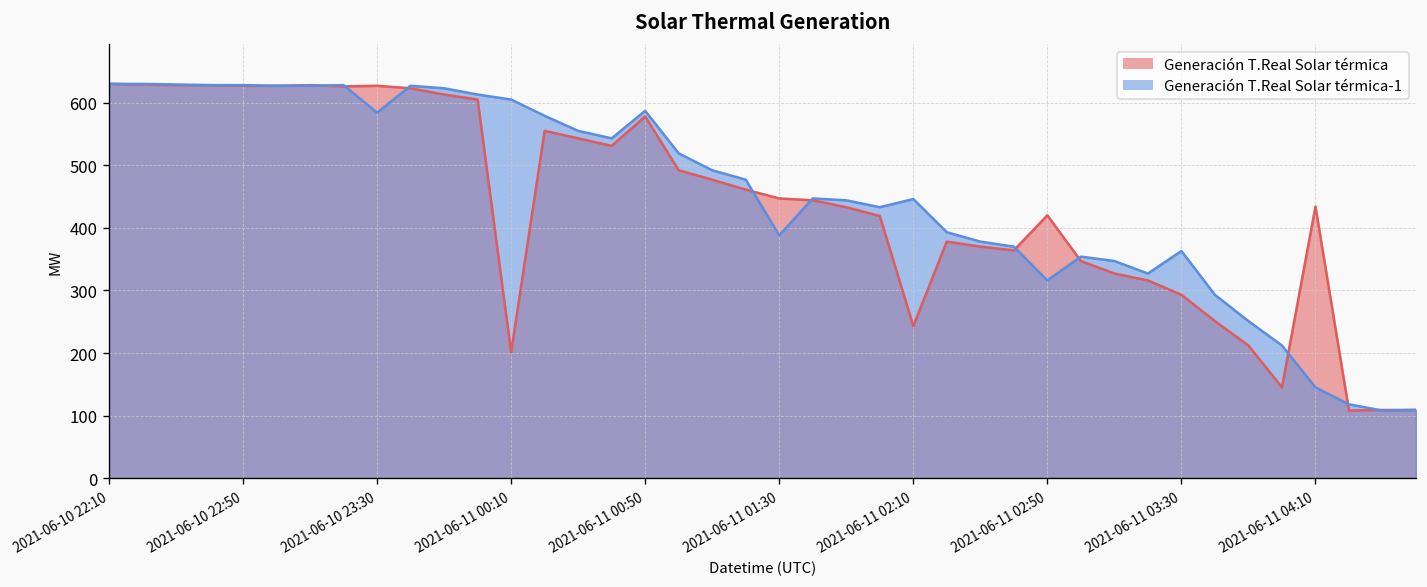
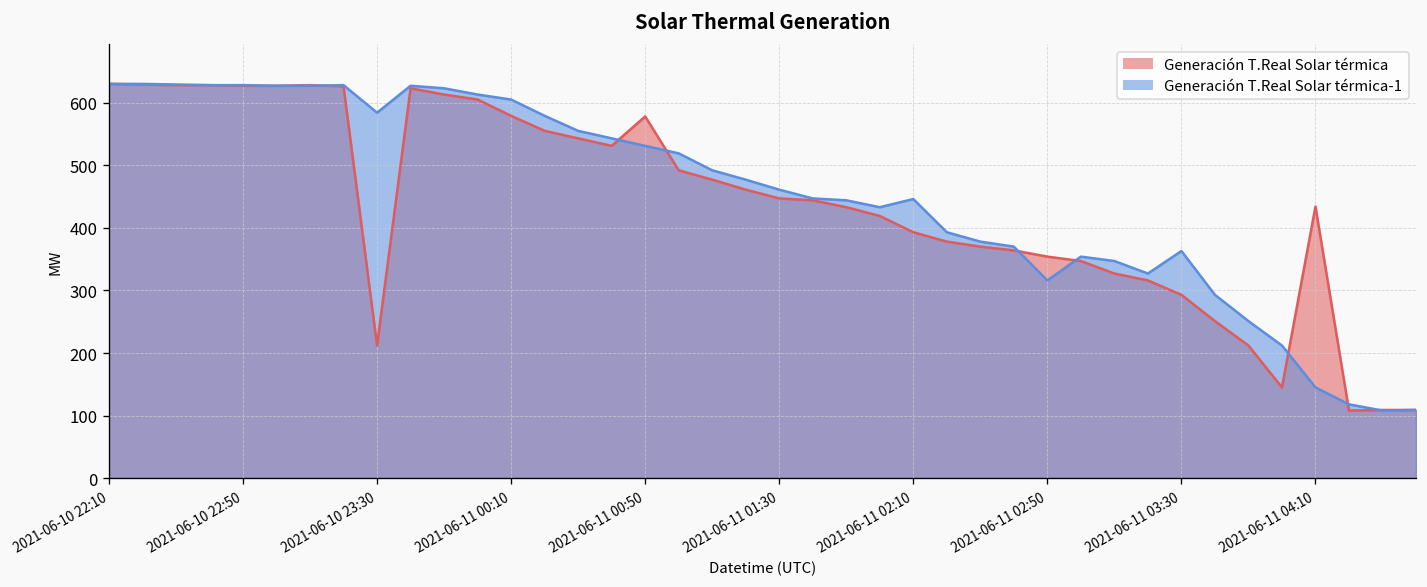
Generación T.Real Solar térmica, 2021-06-10 23:30: 630 -> 210
Generación T.Real Solar térmica, 2021-06-11 00:10: 200 -> 580
Generación T.Real Solar térmica-1, 2021-06-11 00:50: 590 -> 530
Generación T.Real Solar térmica-1, 2021-06-11 01:30: 390 -> 460
Generación T.Real Solar térmica, 2021-06-11 02:10: 240 -> 390
Generación T.Real Solar térmica, 2021-06-11 02:50: 420 -> 350
